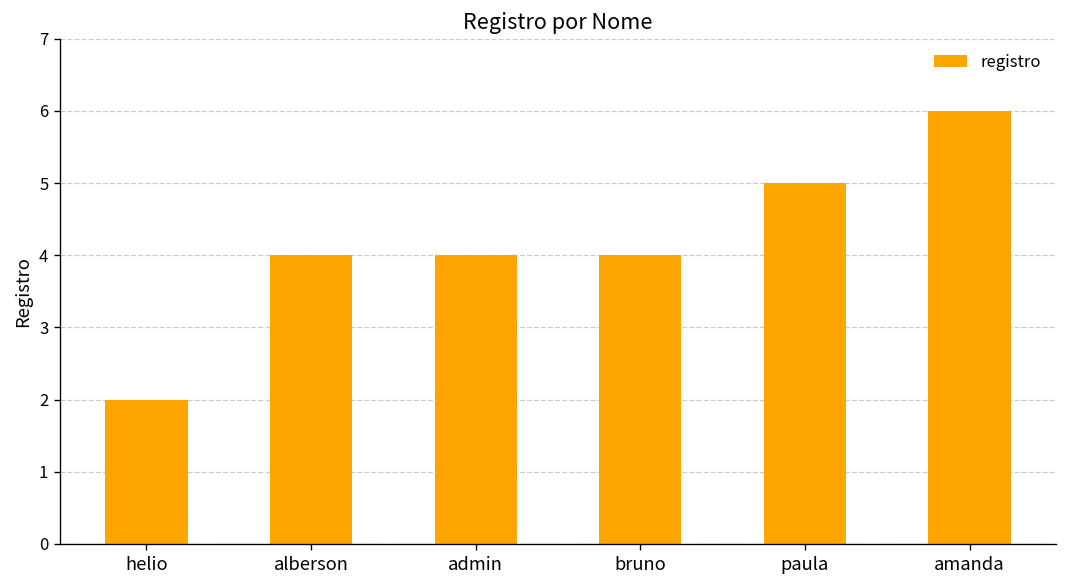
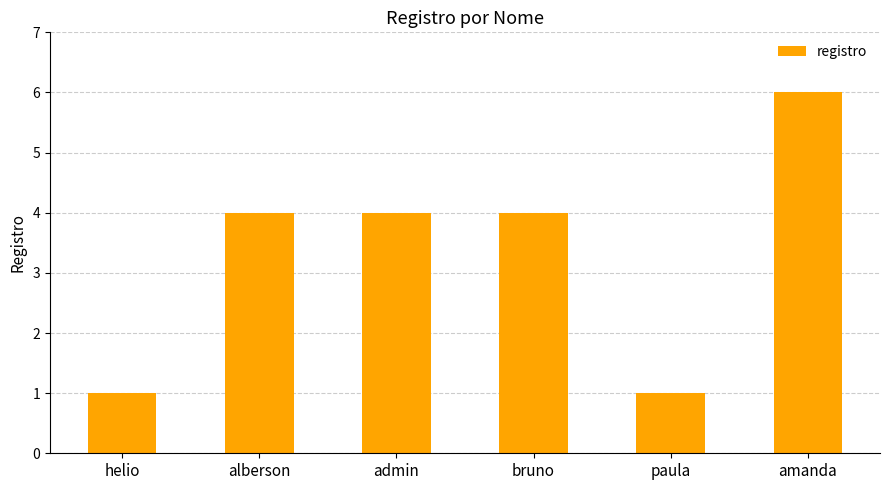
helio: 2 -> 1
paula: 5 -> 1
